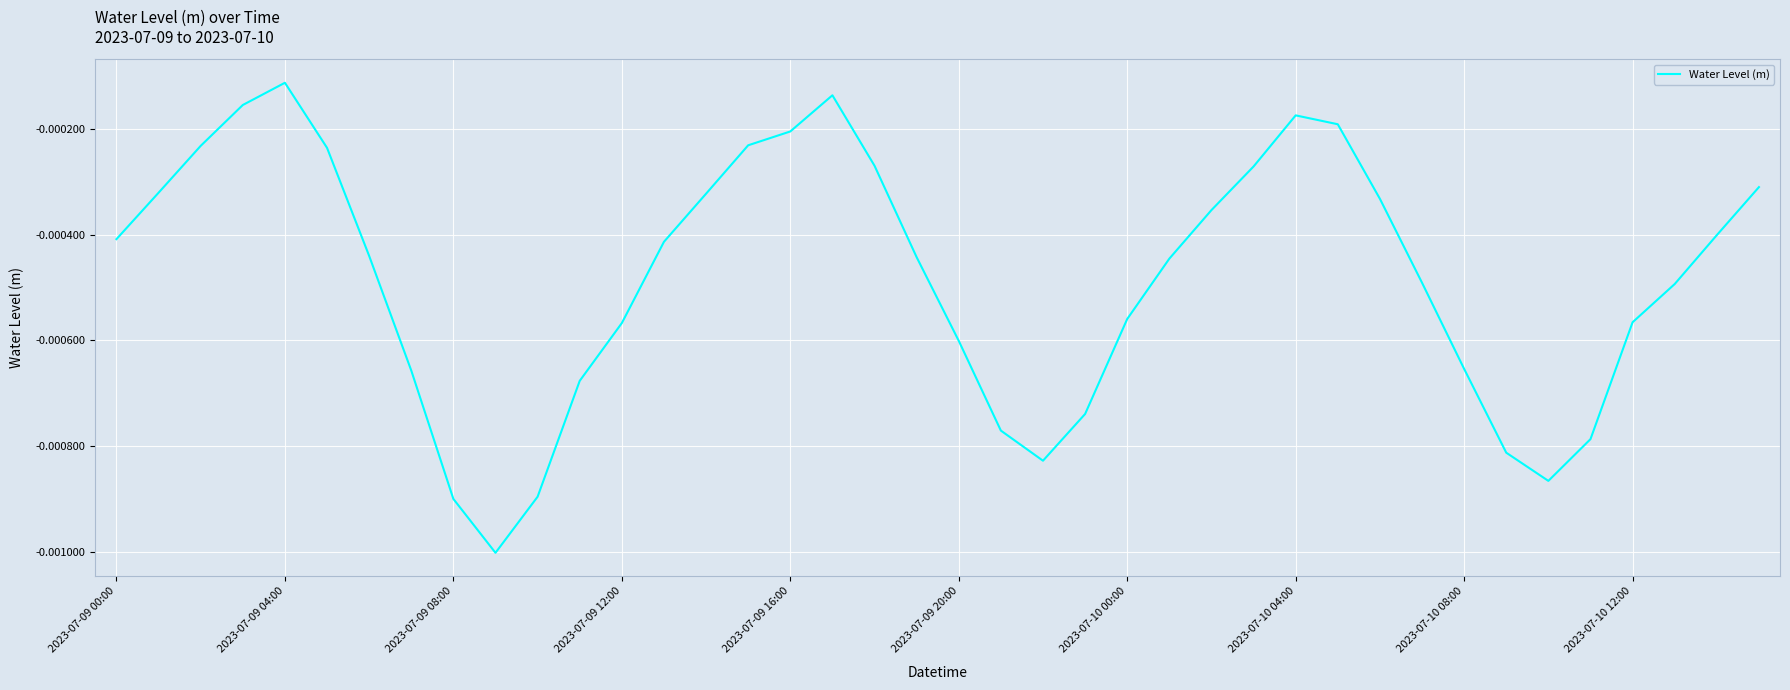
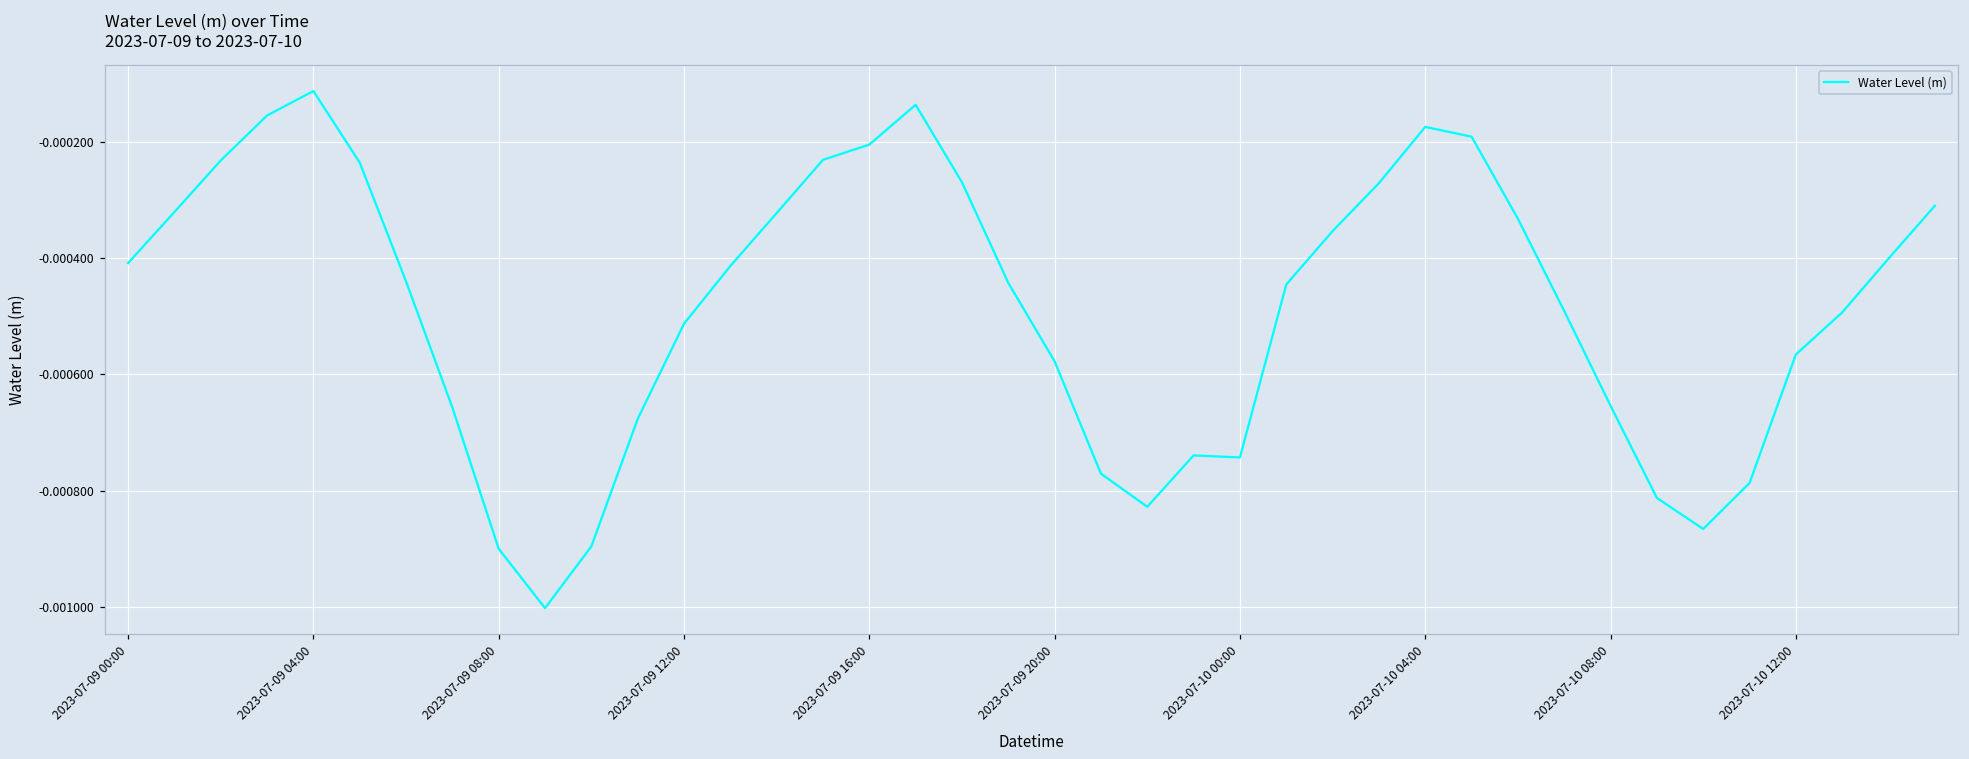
2023-07-09 12:00: -0.00057 -> -0.00051
2023-07-09 20:00: -0.00060 -> -0.00058
2023-07-10 00:00: -0.00056 -> -0.00074
